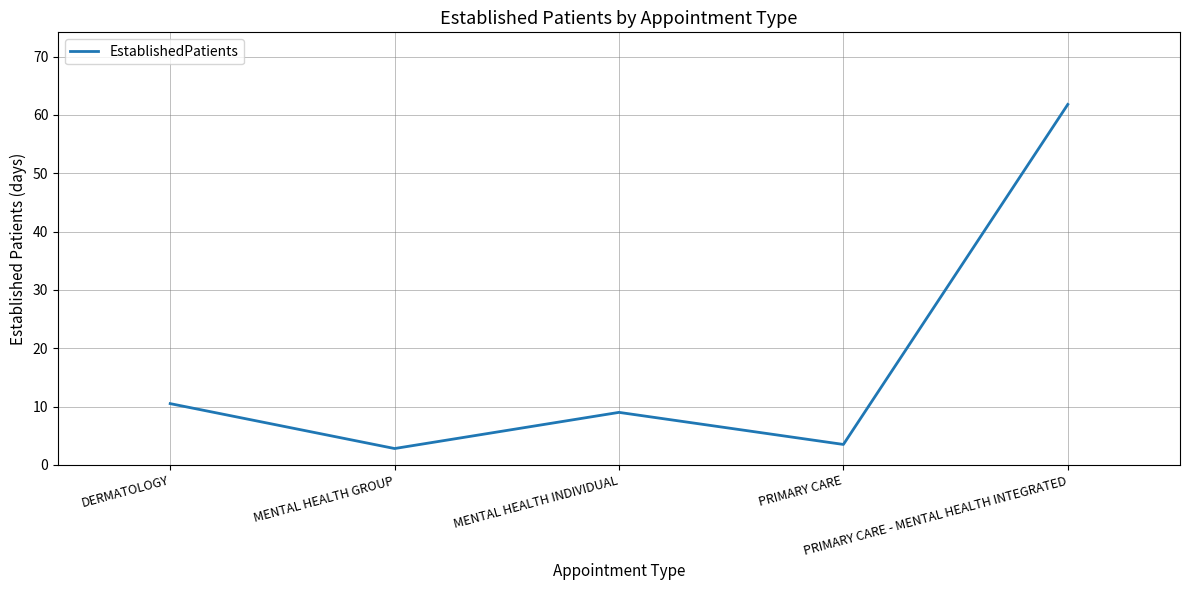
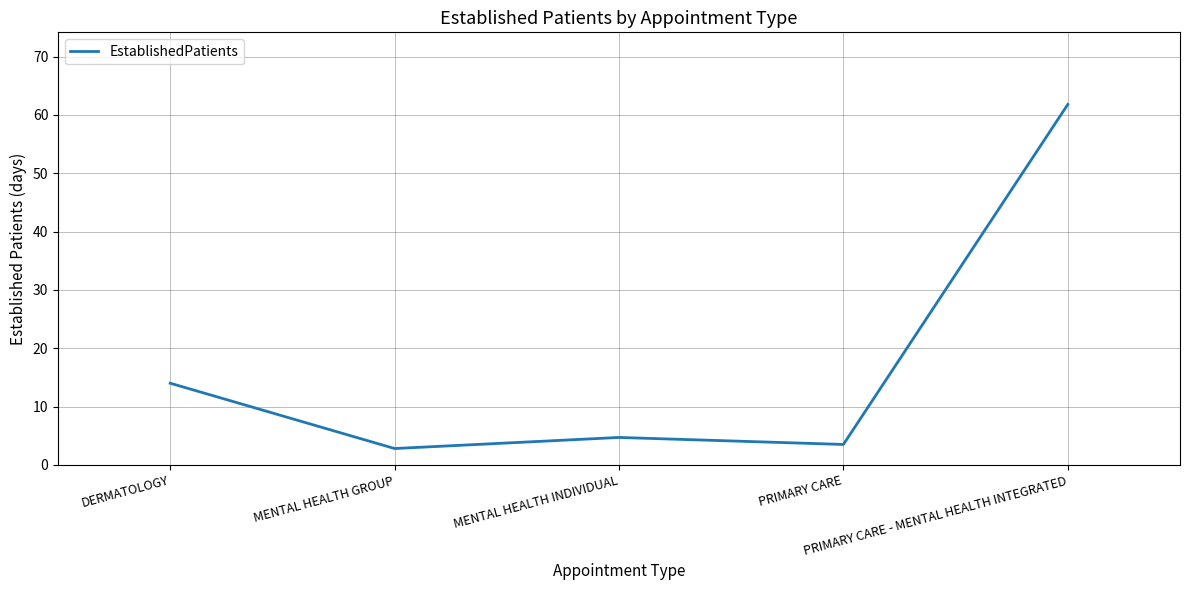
DERMATOLOGY: 11 -> 14
MENTAL HEALTH INDIVIDUAL: 9 -> 5
